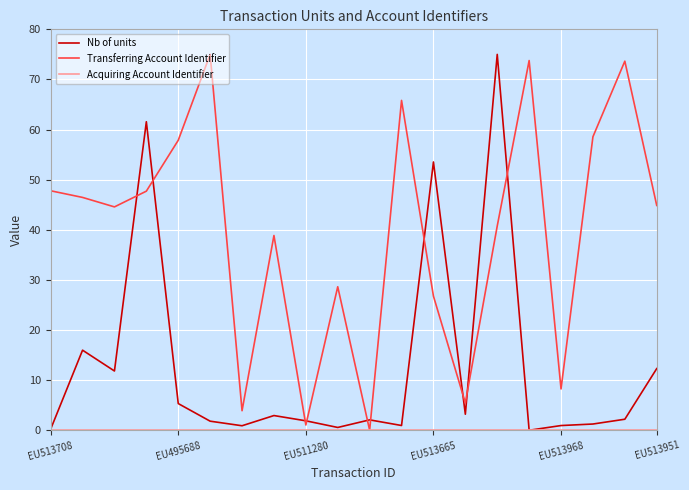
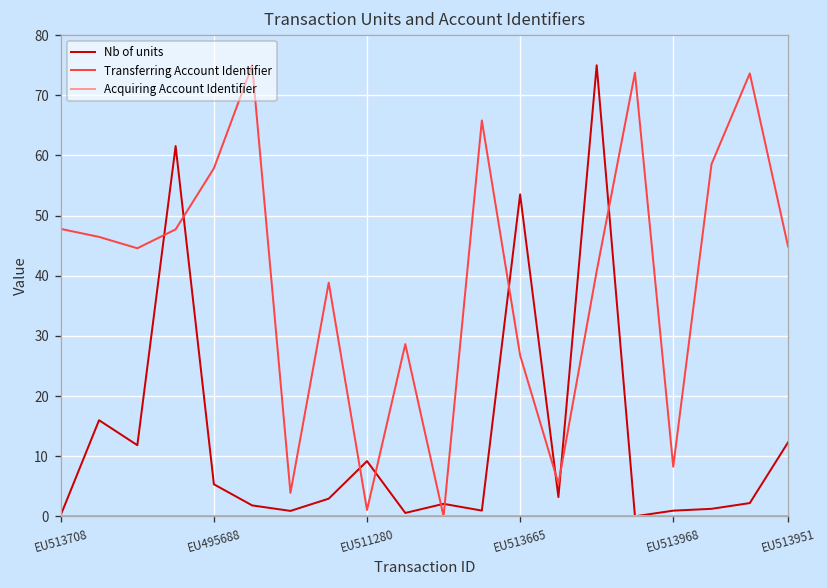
Nb of units, EU511280: 2 -> 9
